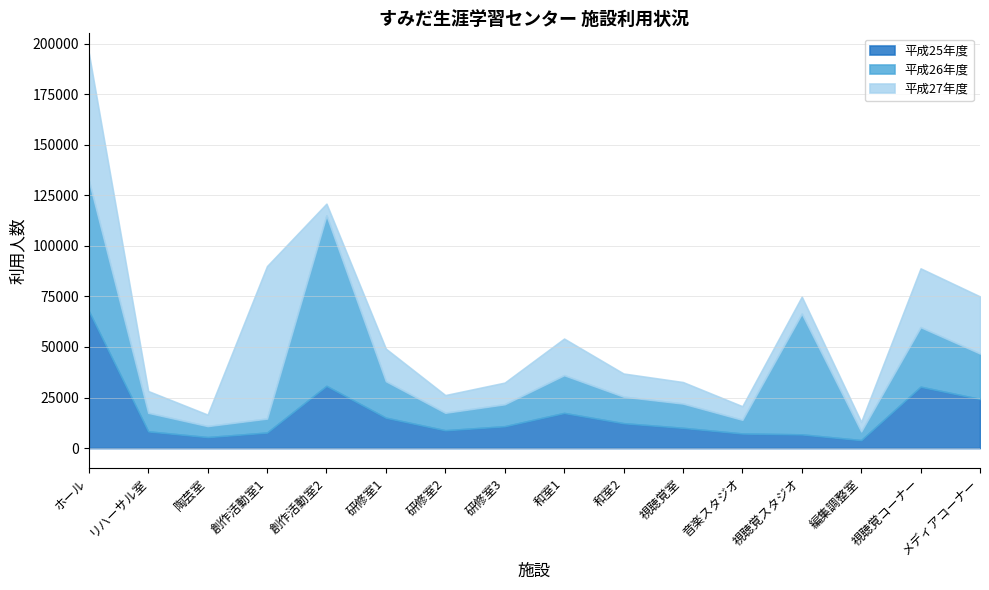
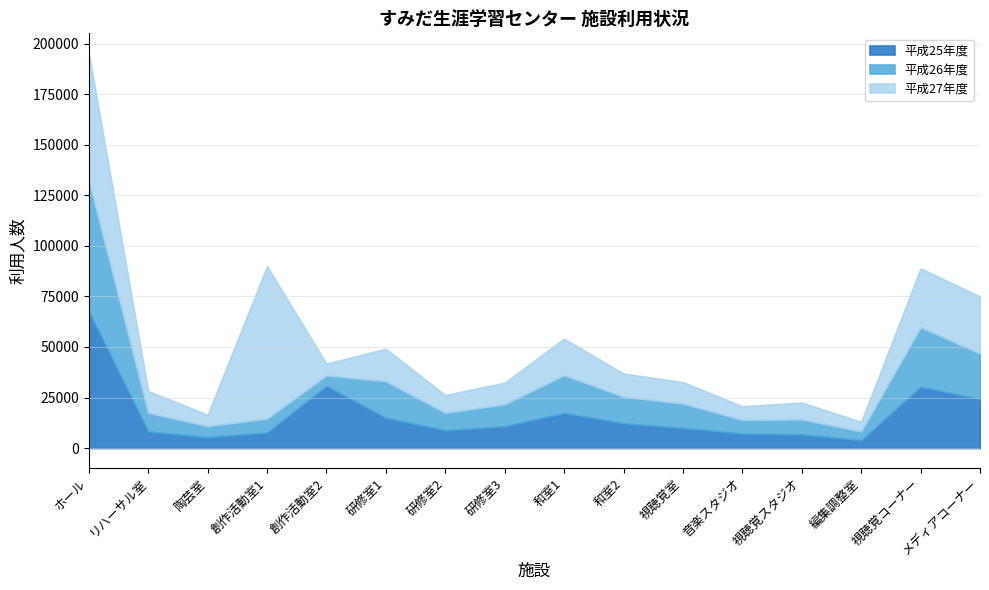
平成26年度, 創作活動室2: 84000 -> 5000
平成26年度, 視聴覚スタジオ: 60000 -> 7000
